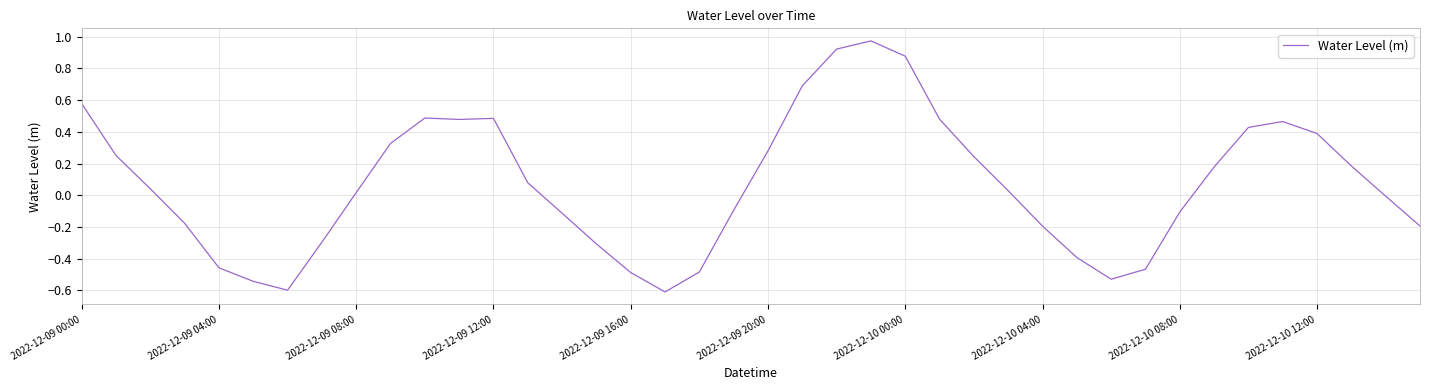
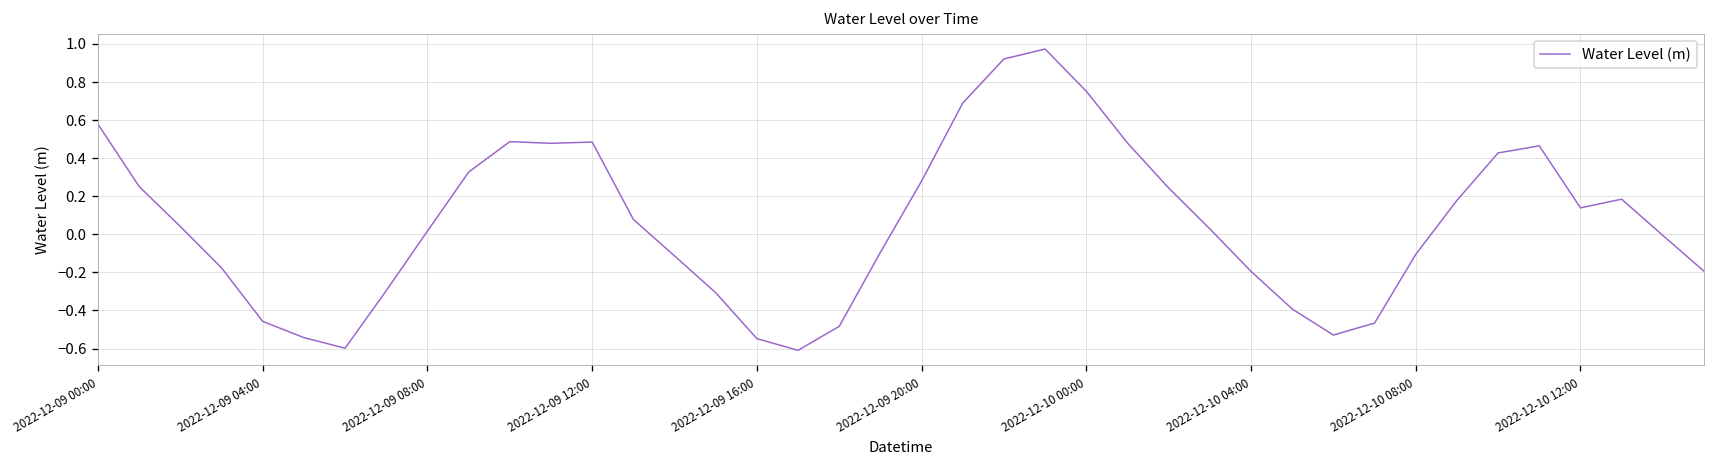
2022-12-09 16:00: -0.49 -> -0.55
2022-12-10 00:00: 0.88 -> 0.75
2022-12-10 12:00: 0.39 -> 0.14
